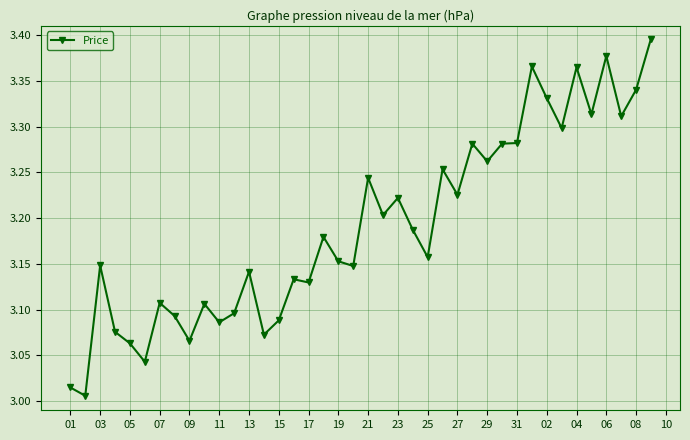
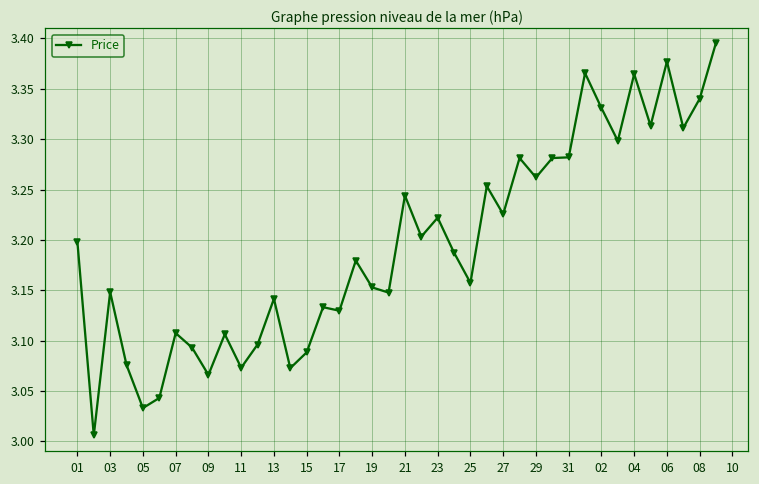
01: 3.01 -> 3.20
05: 3.06 -> 3.03
11: 3.09 -> 3.07
